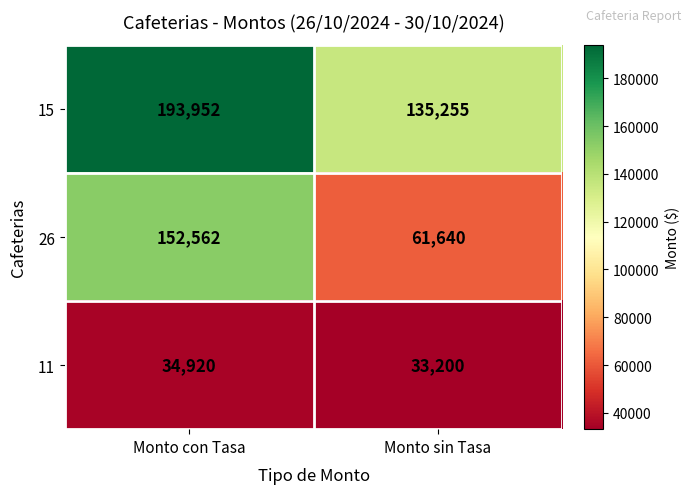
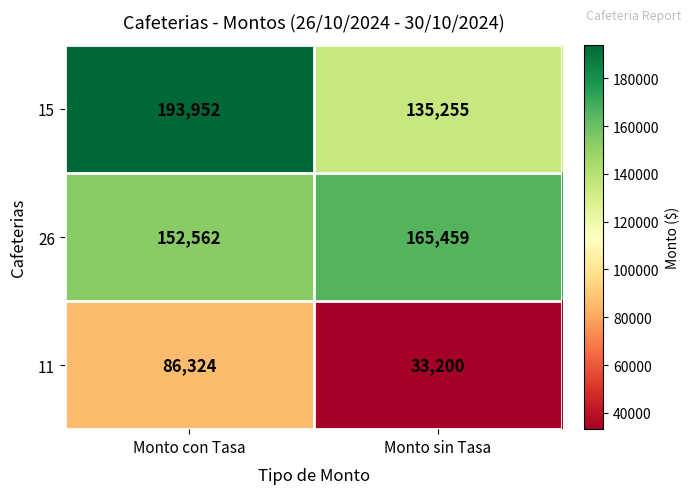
26, Monto sin Tasa: 61,640 -> 165,459
11, Monto con Tasa: 34,920 -> 86,324
